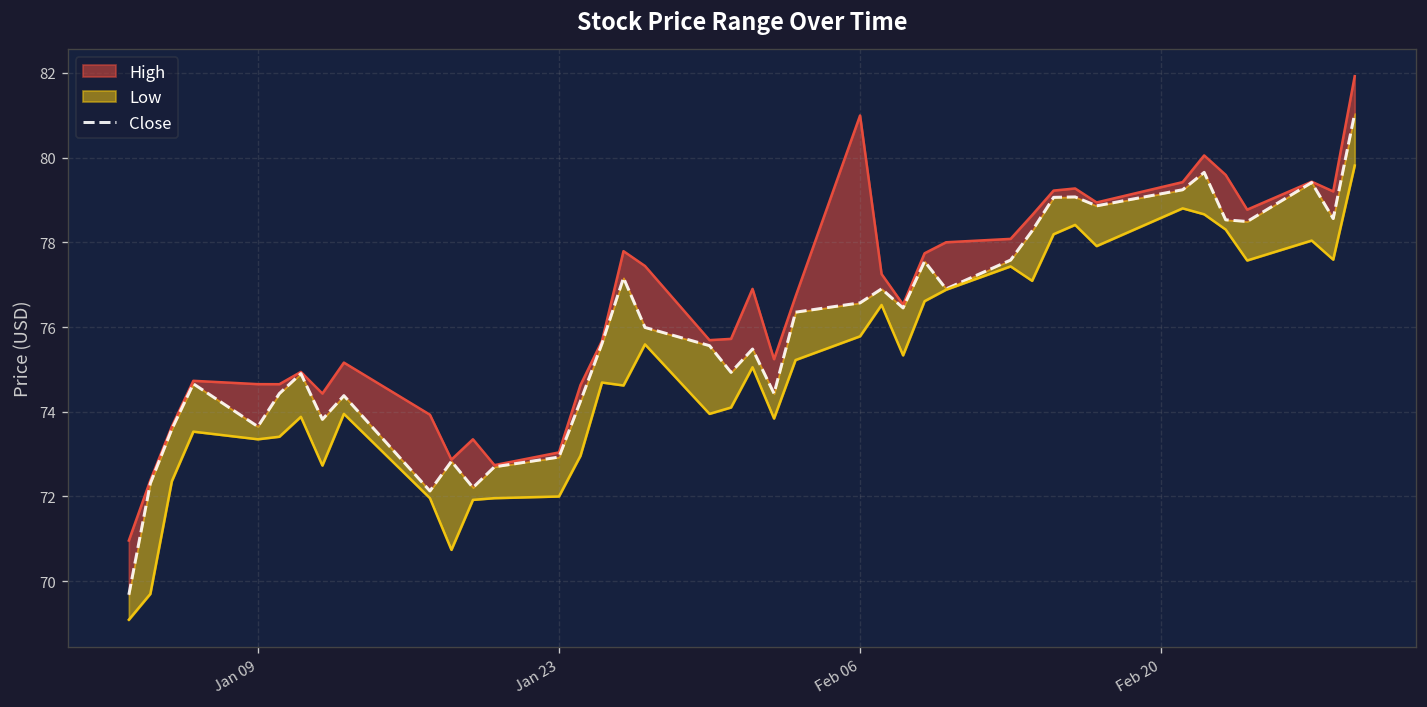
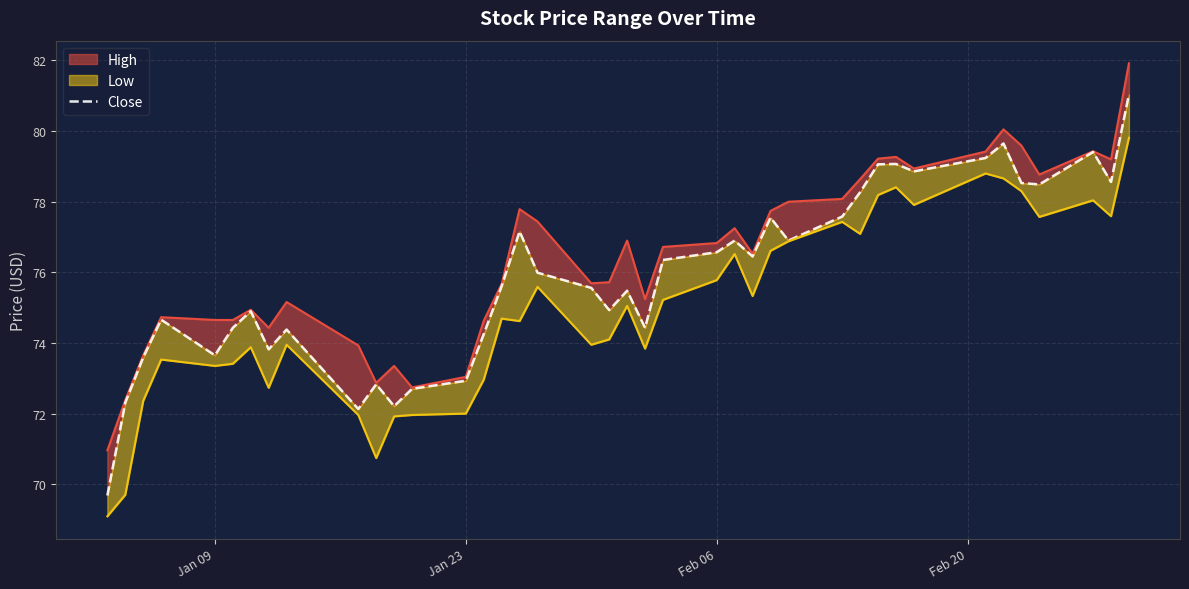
High, Feb 06: 81.0 -> 76.8
